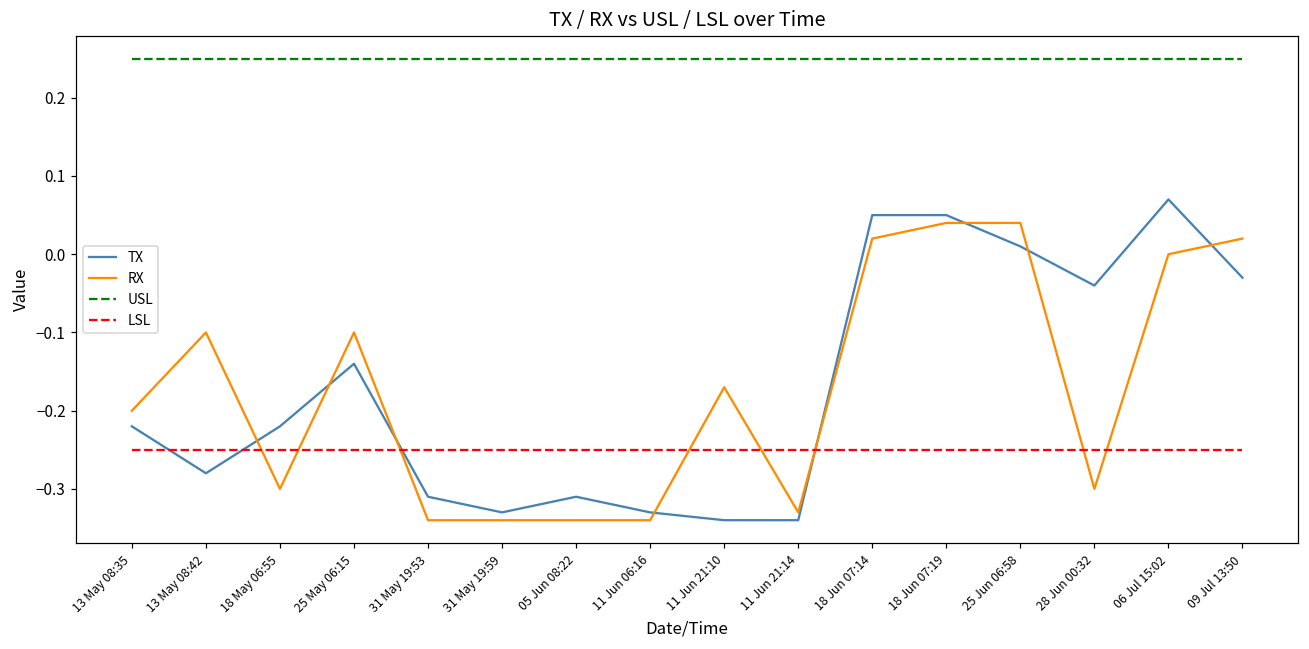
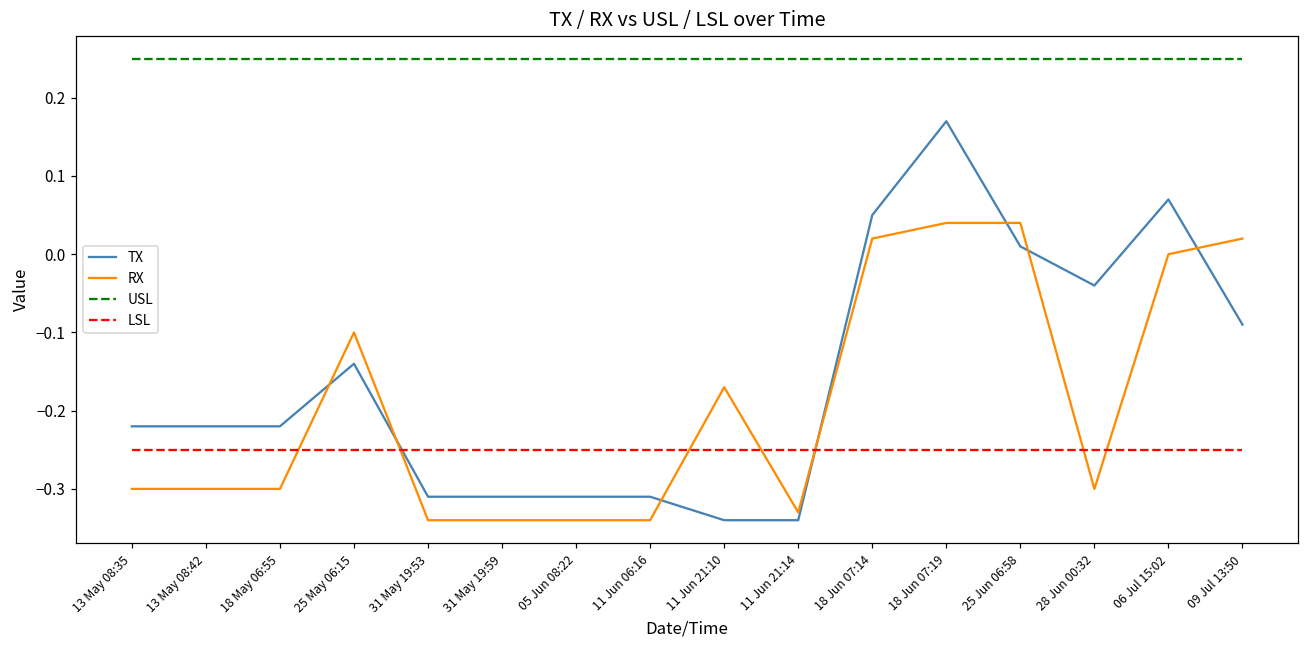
RX, 13 May 08:35: -0.2 -> -0.3
TX, 13 May 08:42: -0.28 -> -0.22
RX, 13 May 08:42: -0.1 -> -0.3
TX, 31 May 19:59: -0.33 -> -0.31
TX, 11 Jun 06:16: -0.33 -> -0.31
TX, 18 Jun 07:19: 0.05 -> 0.17
TX, 09 Jul 13:50: -0.03 -> -0.09
